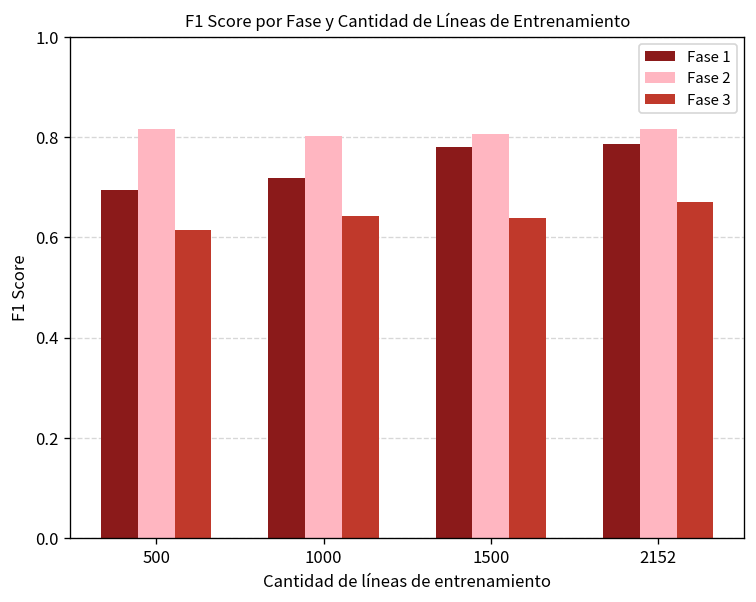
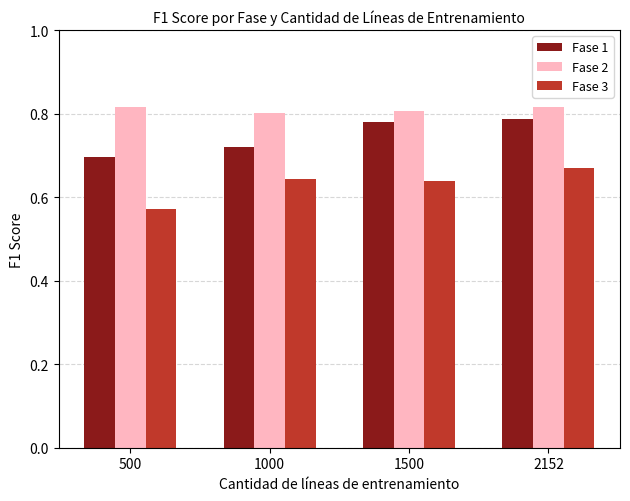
Fase 3, 500: 0.62 -> 0.57
